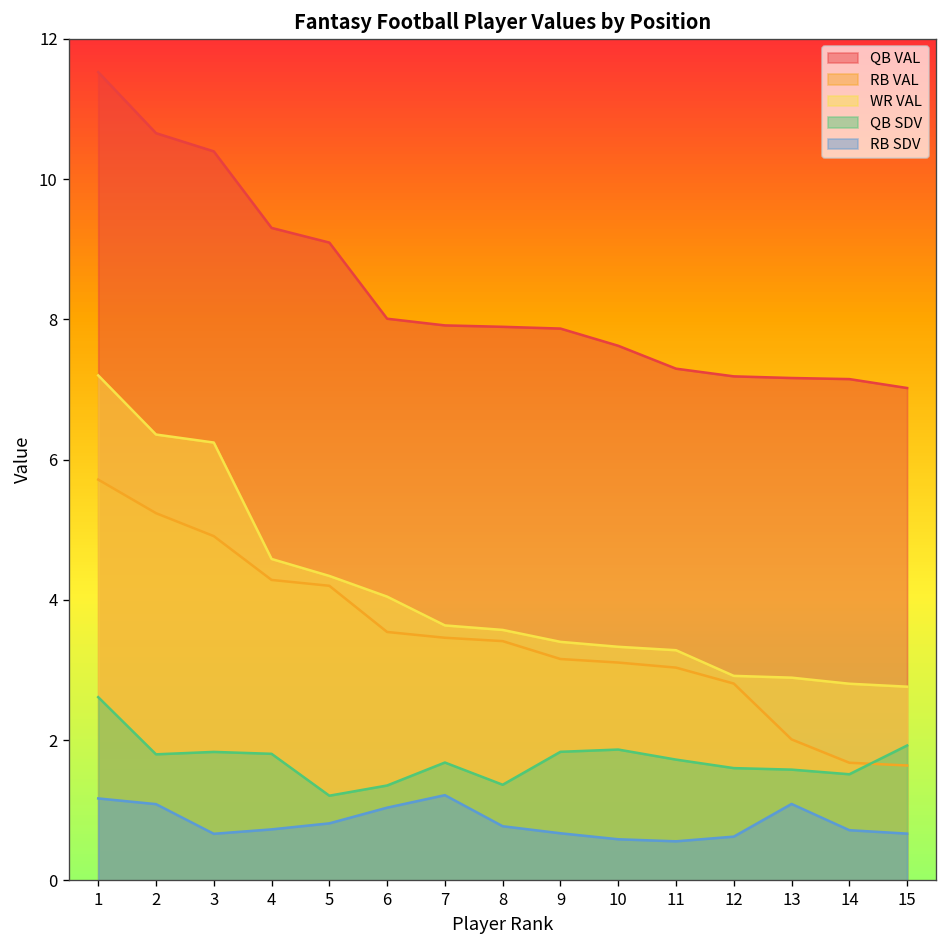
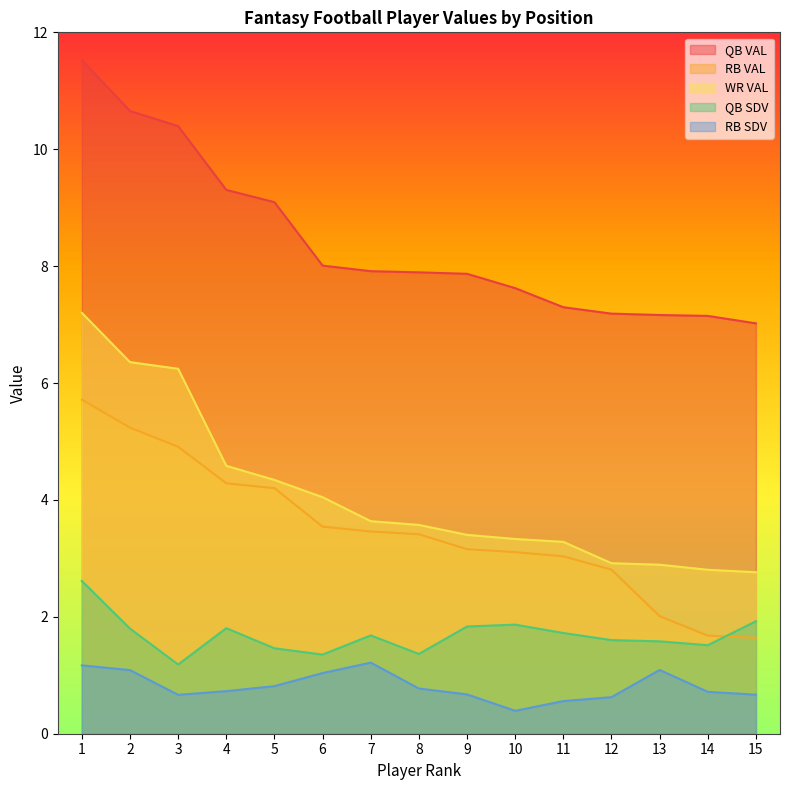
QB SDV, 3: 1.8 -> 1.2
QB SDV, 5: 1.2 -> 1.5
RB SDV, 10: 0.6 -> 0.4
